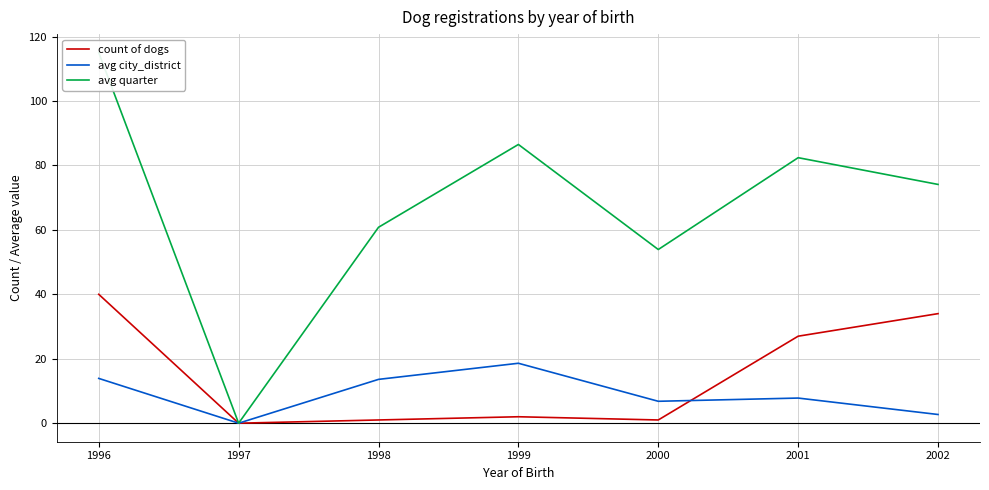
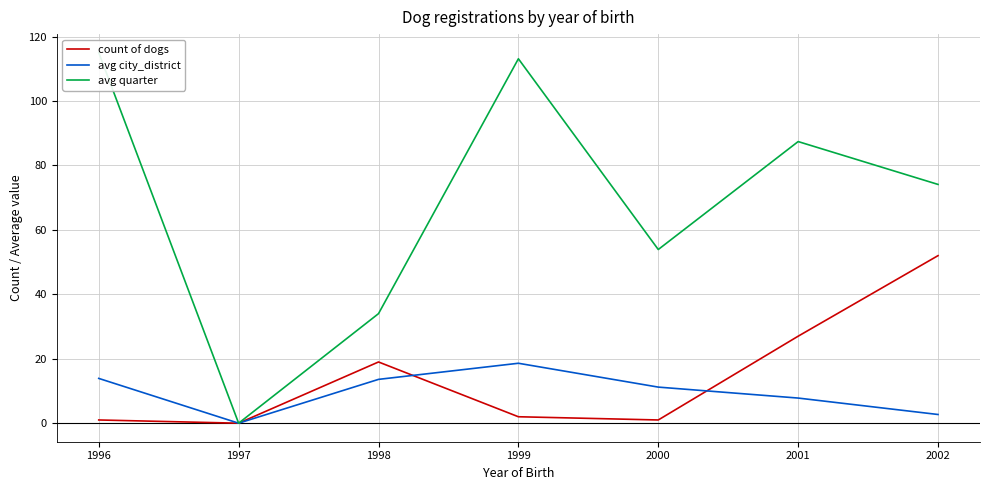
count of dogs, 1996: 40 -> 1
count of dogs, 1998: 1 -> 19
avg quarter, 1998: 61 -> 34
avg quarter, 1999: 87 -> 113
avg city_district, 2000: 7 -> 11
avg quarter, 2001: 82 -> 87
count of dogs, 2002: 34 -> 52
